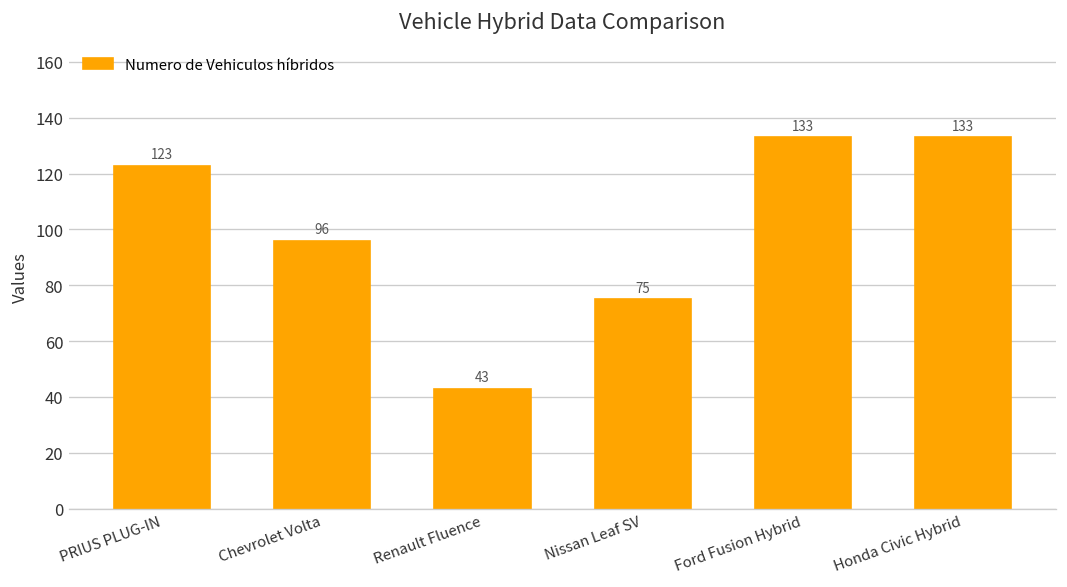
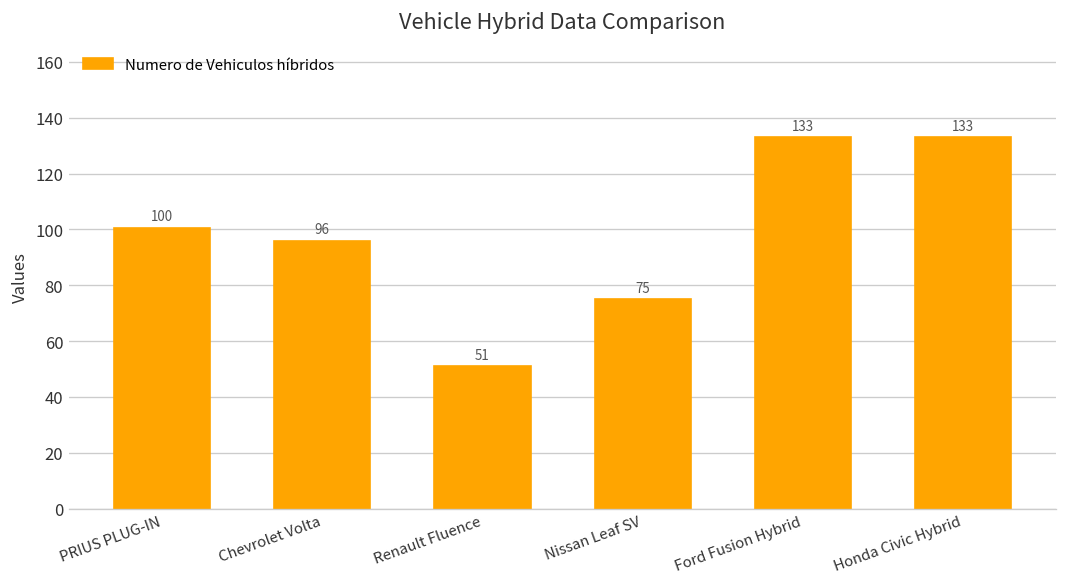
PRIUS PLUG-IN: 123 -> 100
Renault Fluence: 43 -> 51
